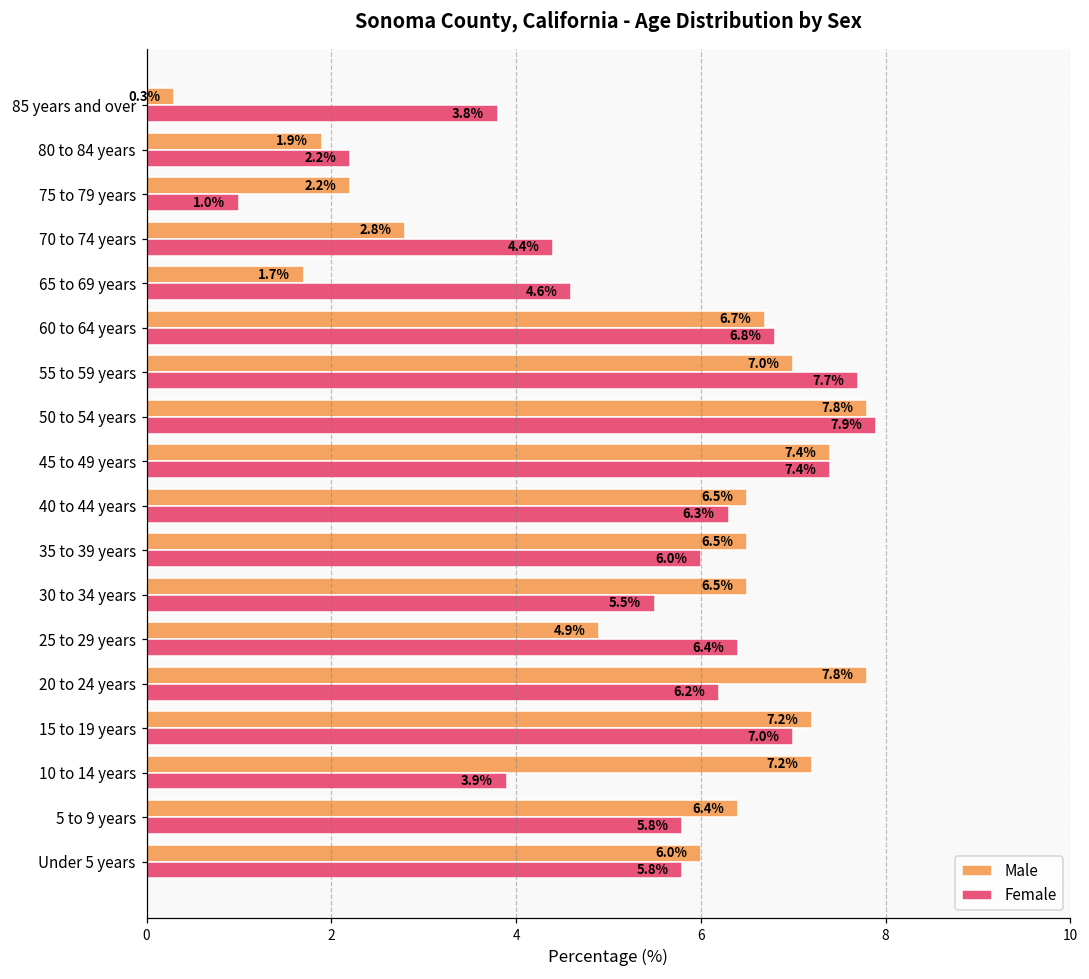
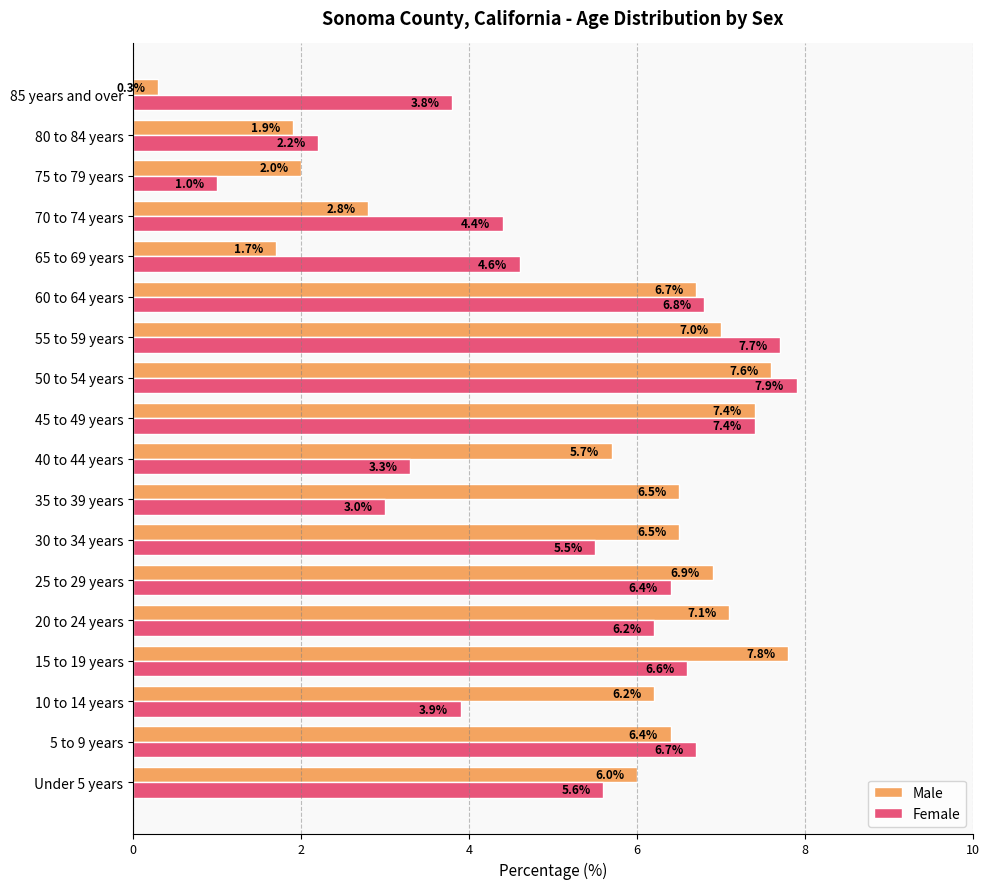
Male, 75 to 79 years: 2.2% -> 2.0%
Male, 50 to 54 years: 7.8% -> 7.6%
Male, 40 to 44 years: 6.5% -> 5.7%
Female, 40 to 44 years: 6.3% -> 3.3%
Female, 35 to 39 years: 6.0% -> 3.0%
Male, 25 to 29 years: 4.9% -> 6.9%
Male, 20 to 24 years: 7.8% -> 7.1%
Male, 15 to 19 years: 7.2% -> 7.8%
Female, 15 to 19 years: 7.0% -> 6.6%
Male, 10 to 14 years: 7.2% -> 6.2%
Female, 5 to 9 years: 5.8% -> 6.7%
Female, Under 5 years: 5.8% -> 5.6%
